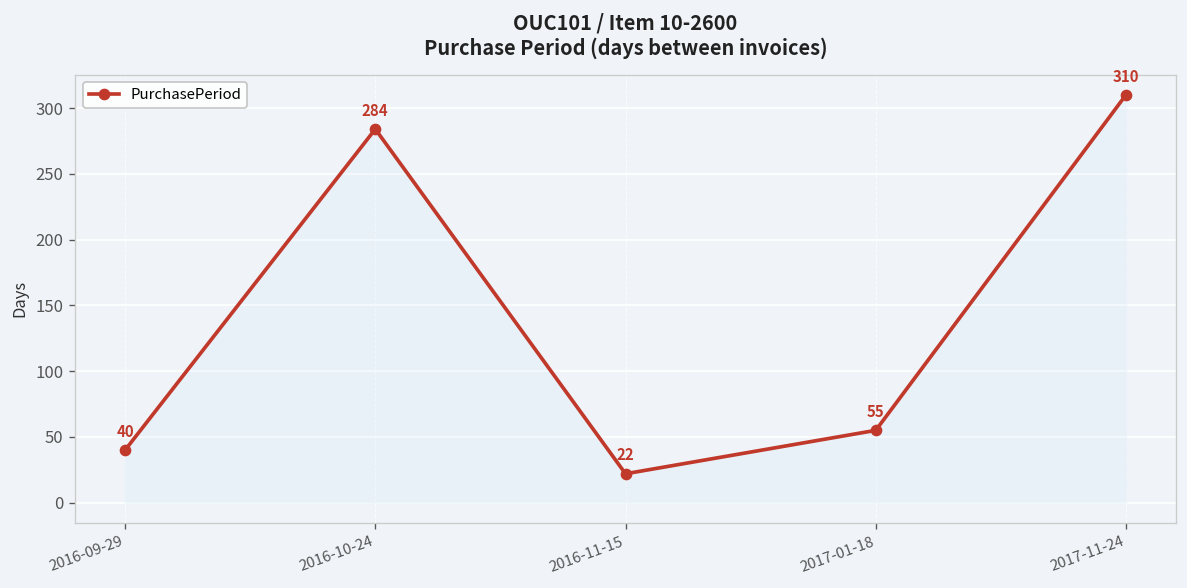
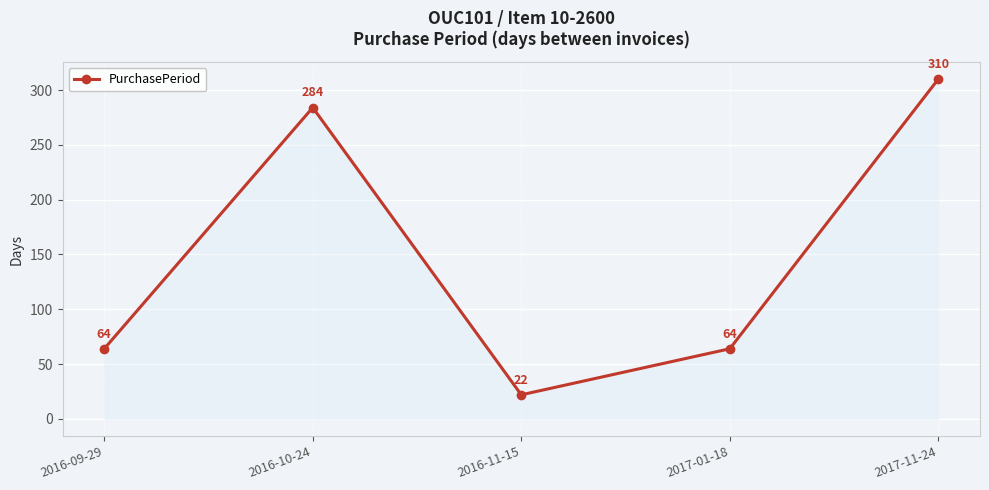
2016-09-29: 40 -> 64
2017-01-18: 55 -> 64
